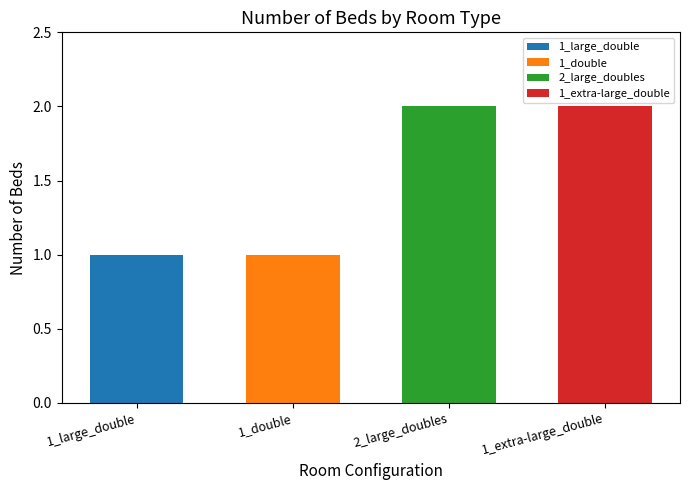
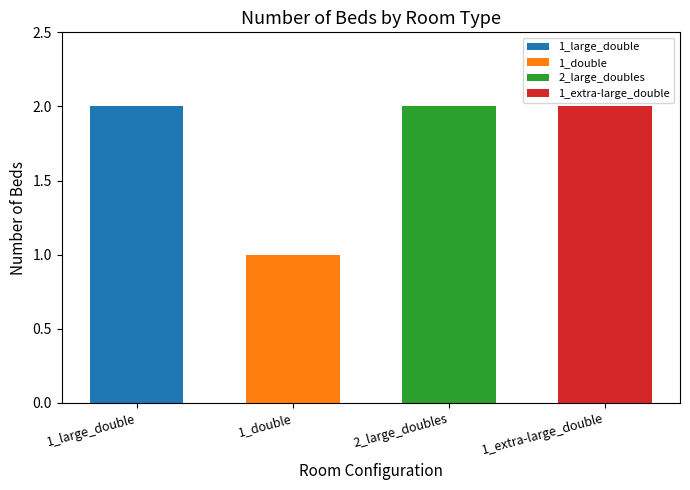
1_large_double: 1 -> 2
